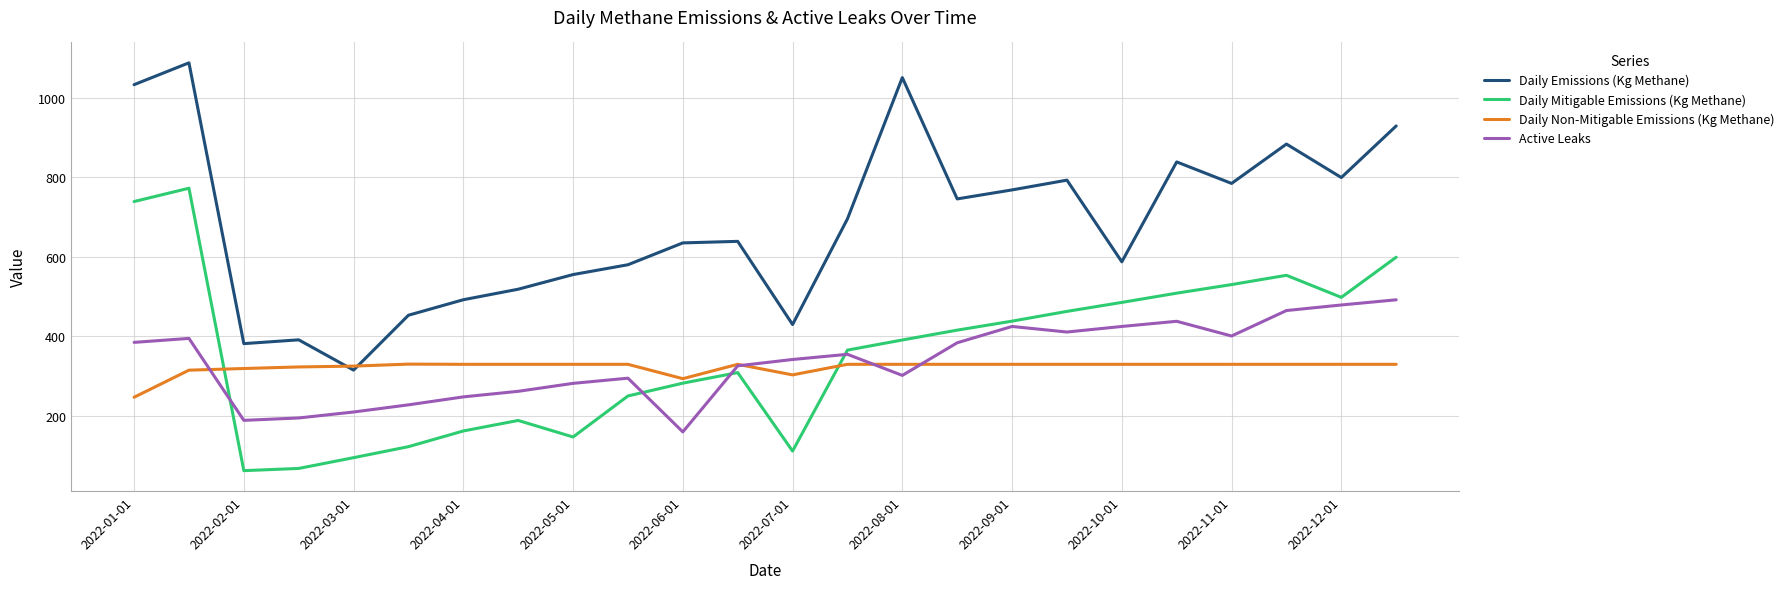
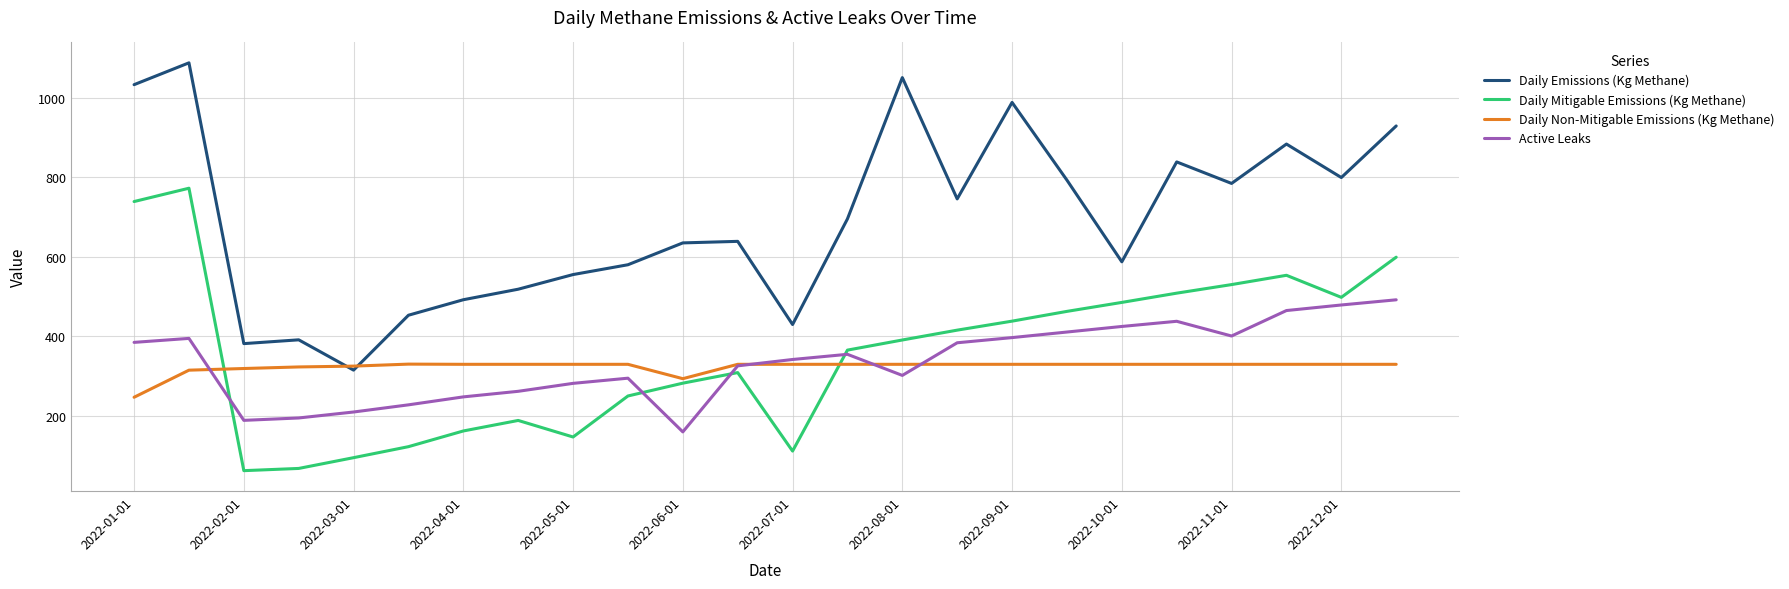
Daily Non-Mitigable Emissions (Kg Methane), 2022-07-01: 300 -> 330
Daily Emissions (Kg Methane), 2022-09-01: 770 -> 990
Active Leaks, 2022-09-01: 430 -> 400
